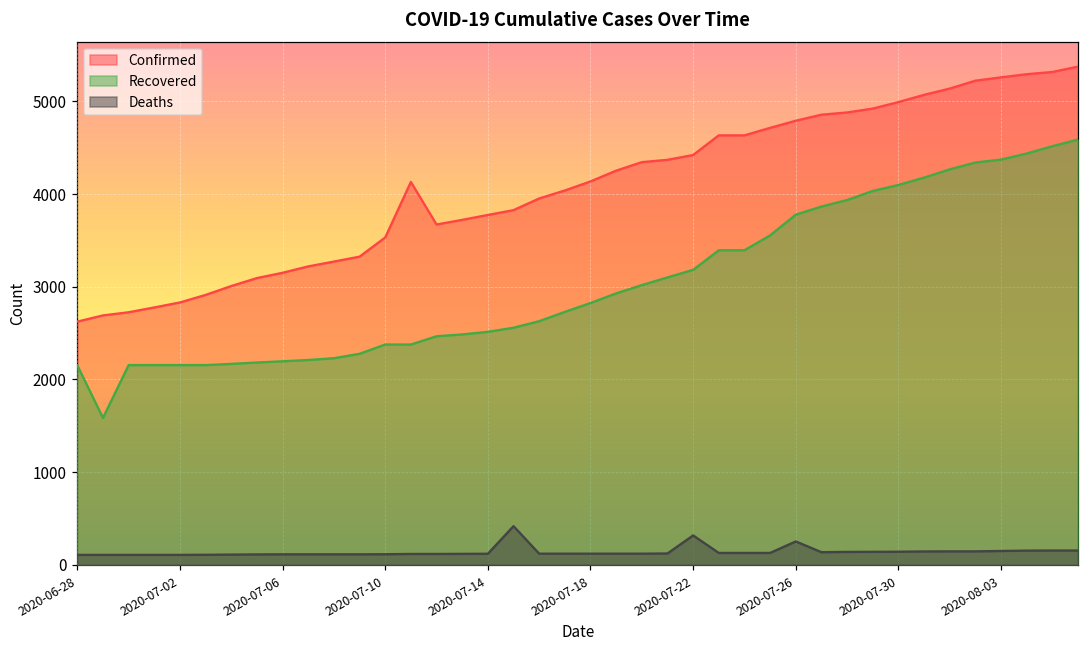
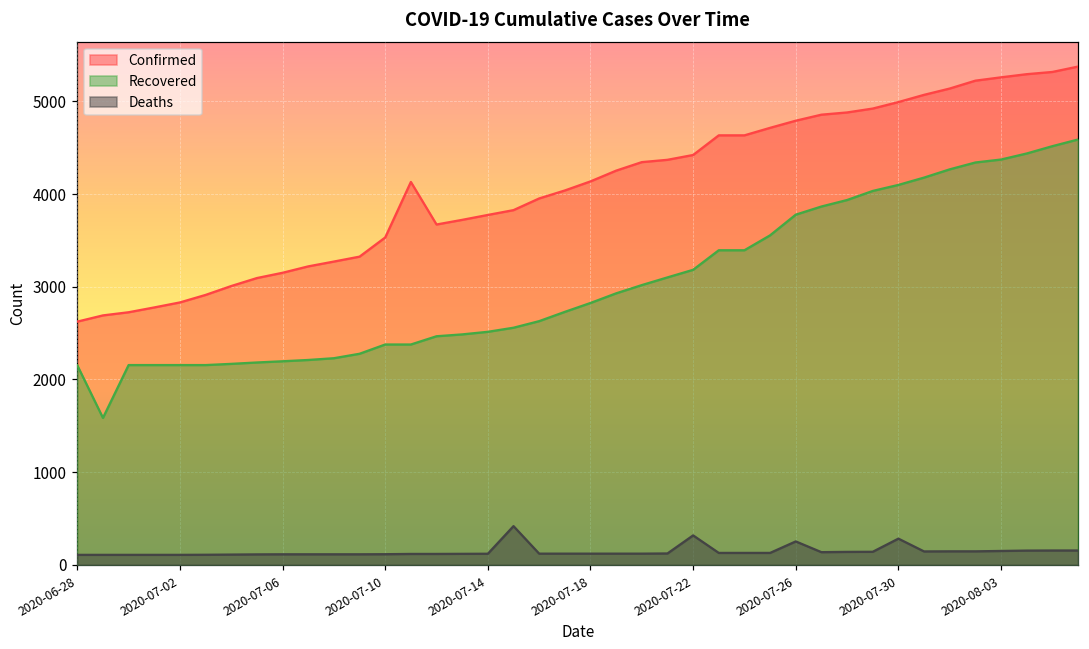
Deaths, 2020-07-30: 100 -> 300
